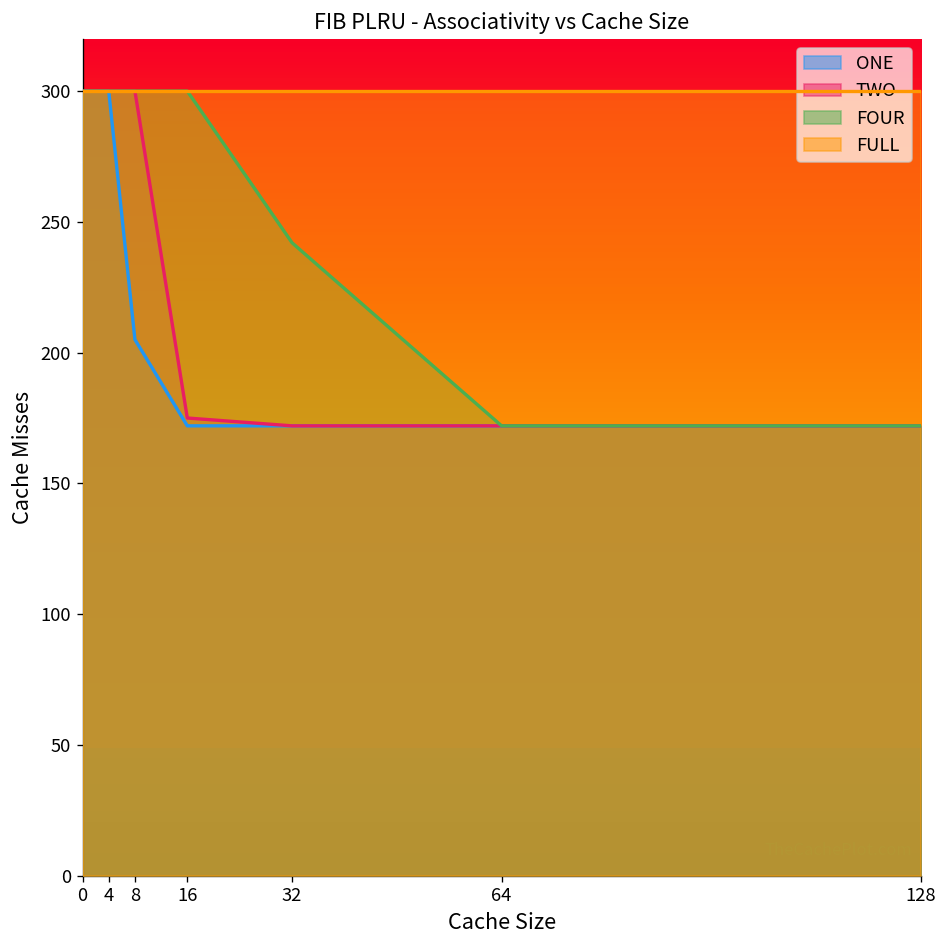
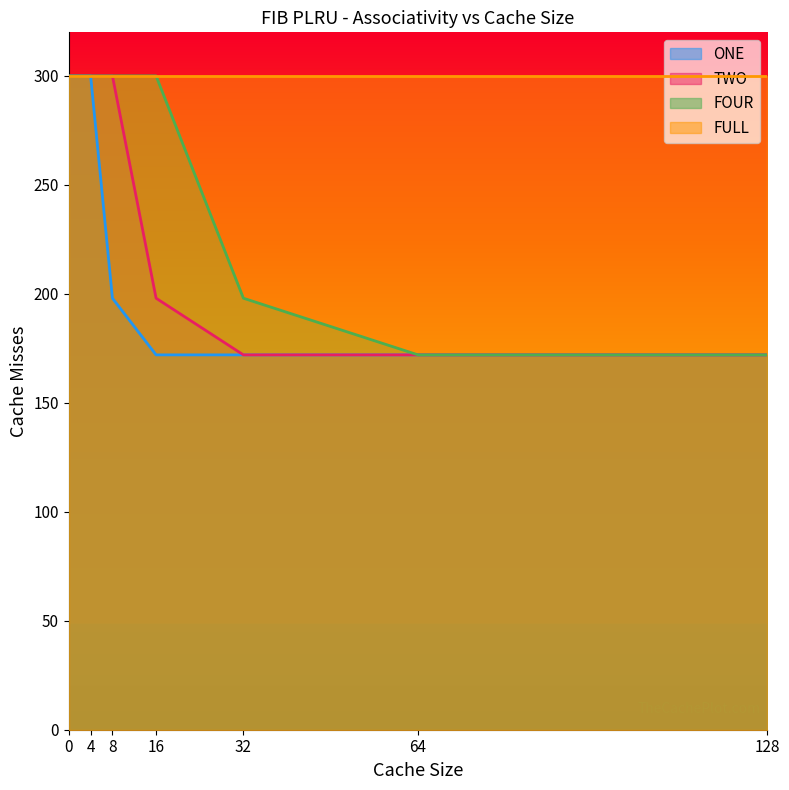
ONE, 8: 205 -> 198
TWO, 16: 175 -> 198
FOUR, 32: 242 -> 198
